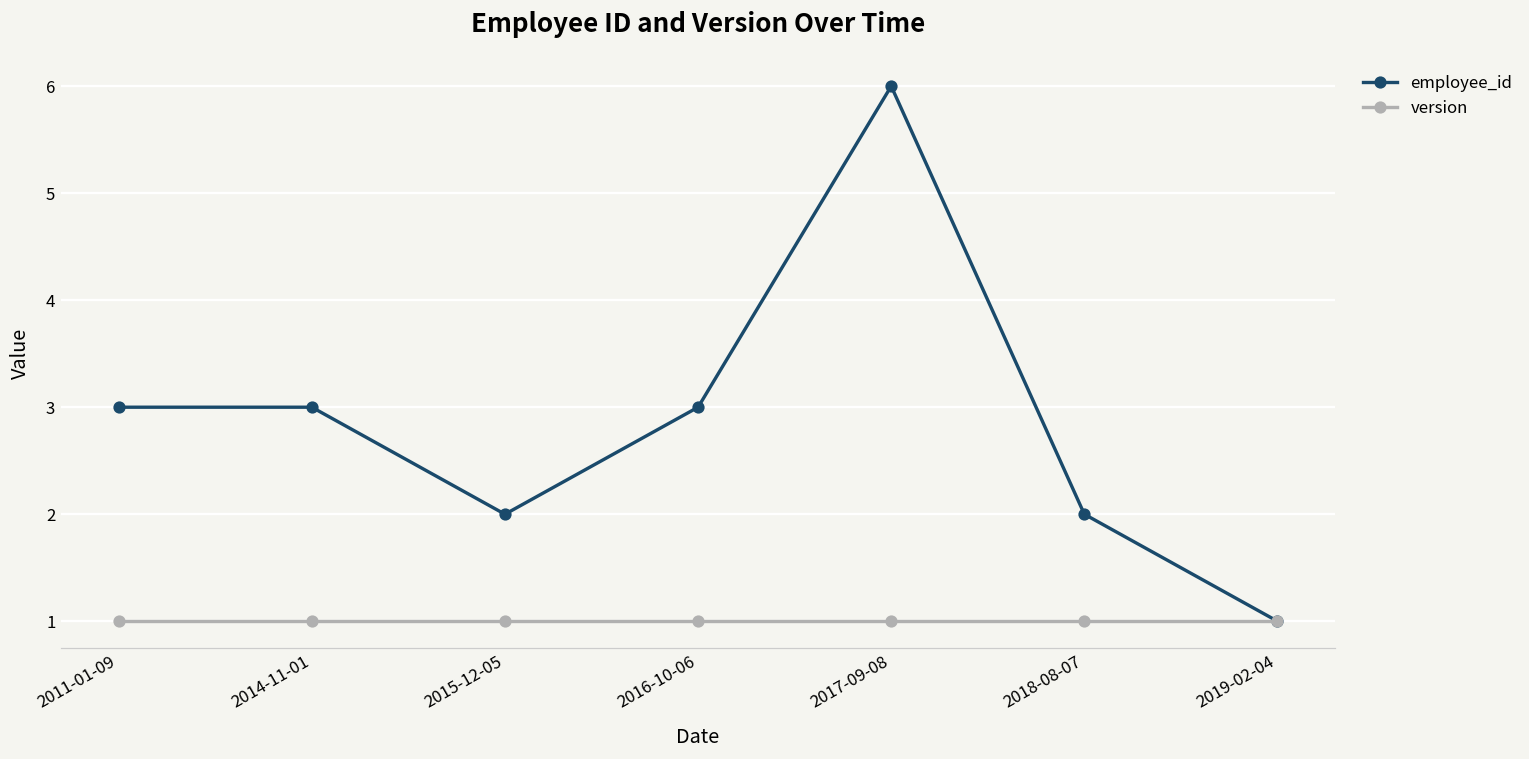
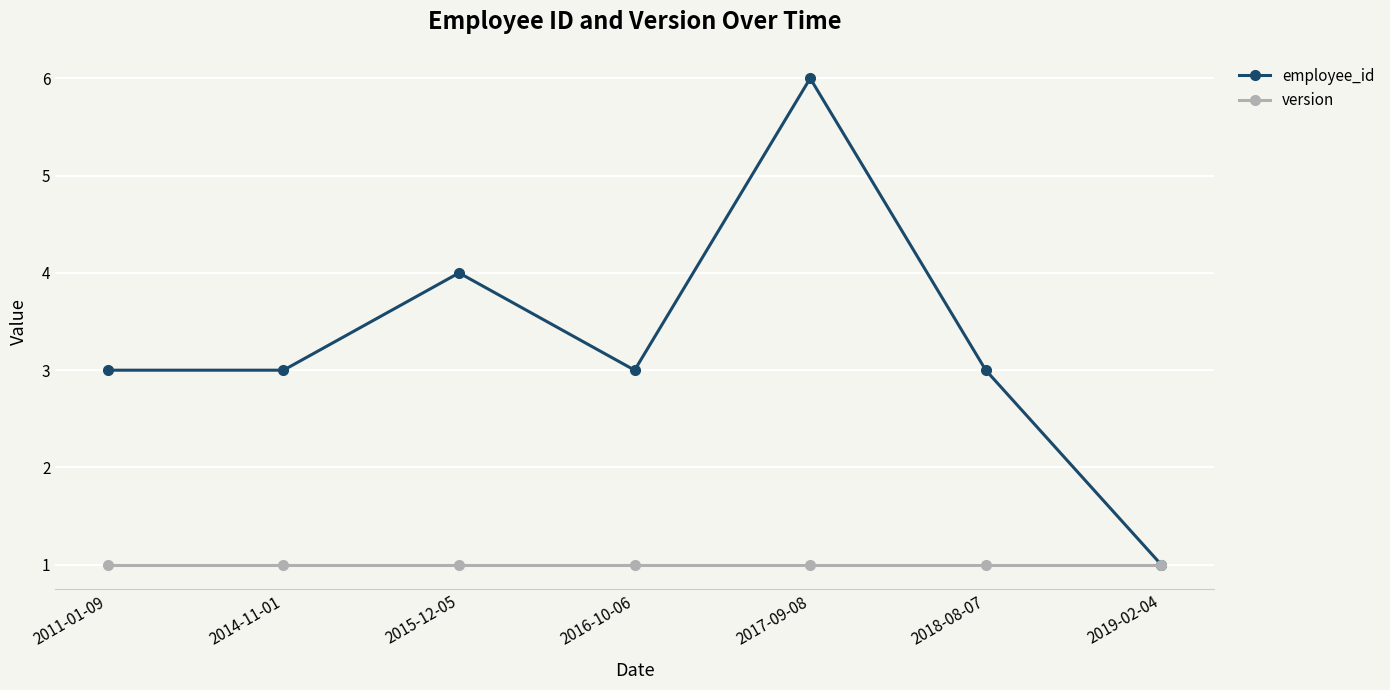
employee_id, 2015-12-05: 2 -> 4
employee_id, 2018-08-07: 2 -> 3
